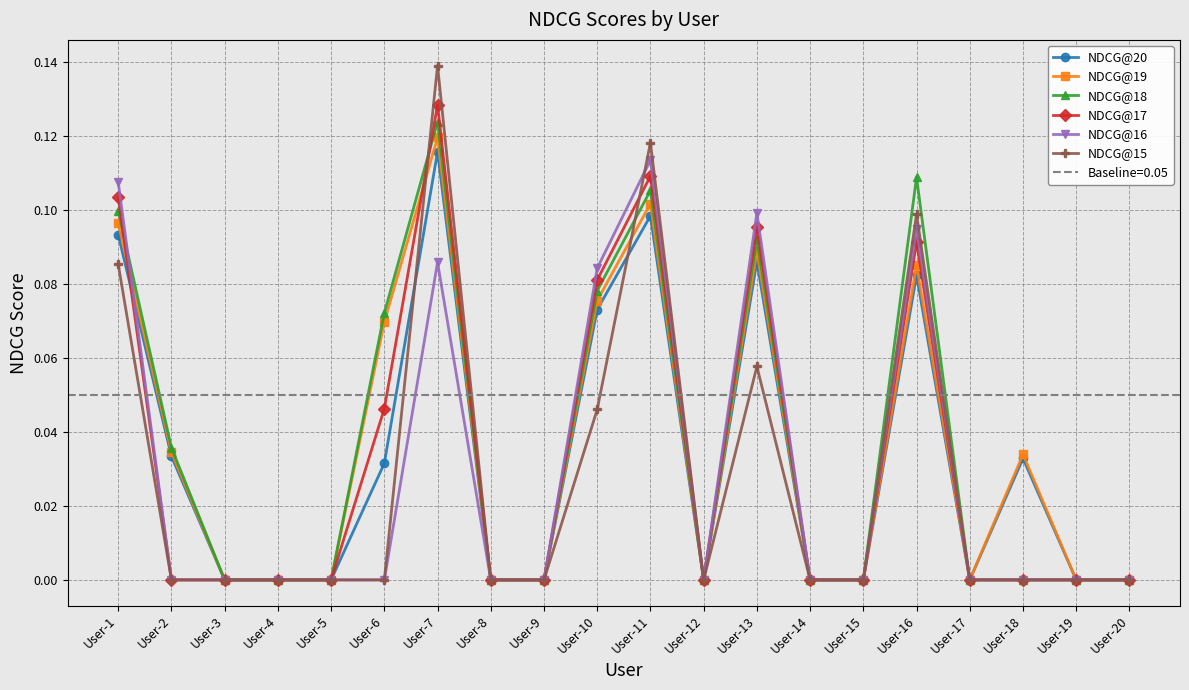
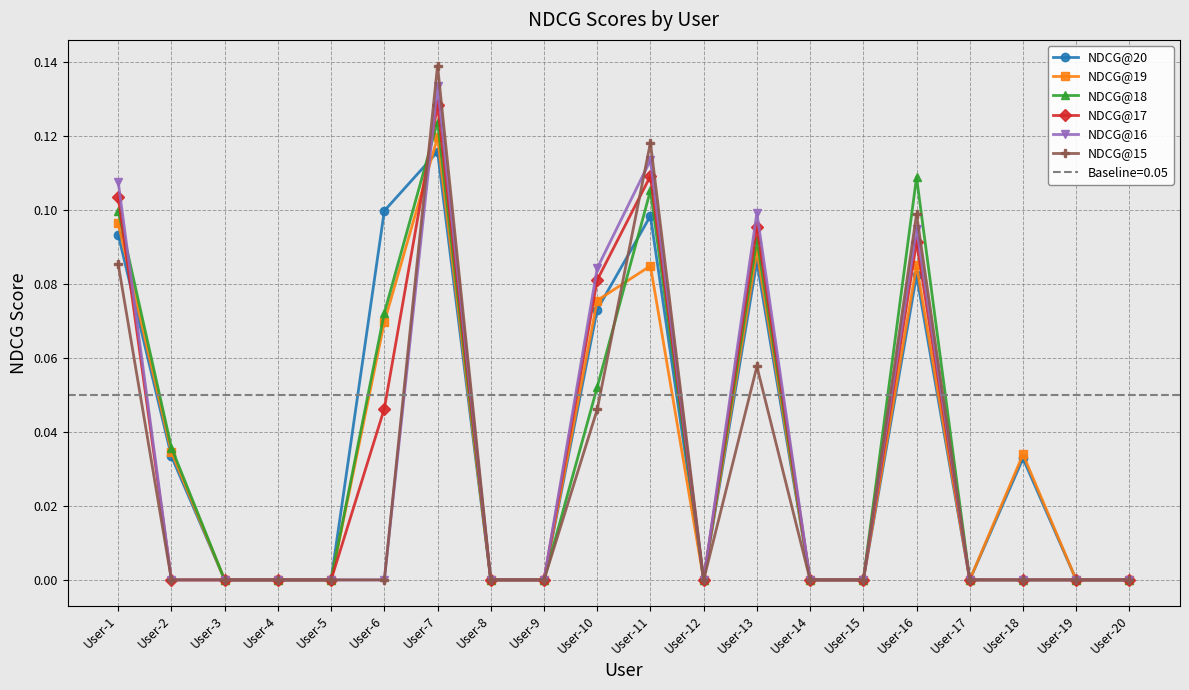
NDCG@20, User-6: 0.032 -> 0.100
NDCG@16, User-7: 0.086 -> 0.134
NDCG@18, User-10: 0.078 -> 0.052
NDCG@19, User-11: 0.102 -> 0.085
